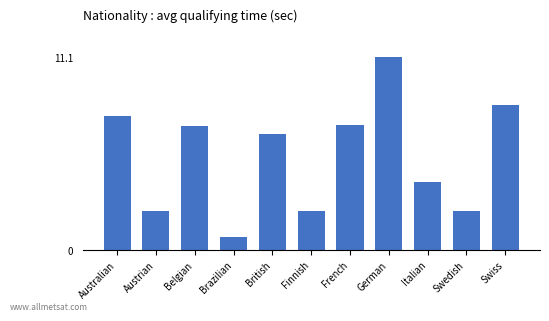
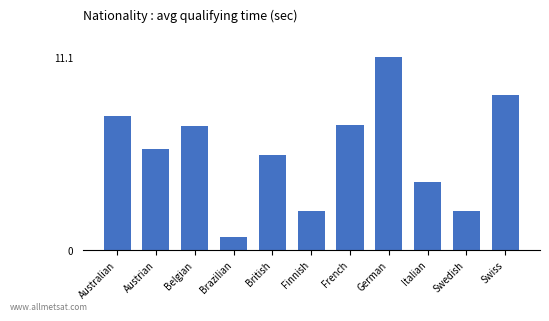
Austrian: 2.2 -> 5.8
British: 6.7 -> 5.5
Swiss: 8.3 -> 8.9
